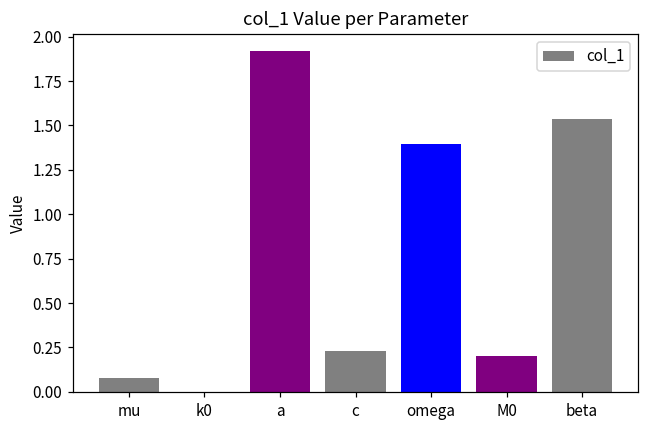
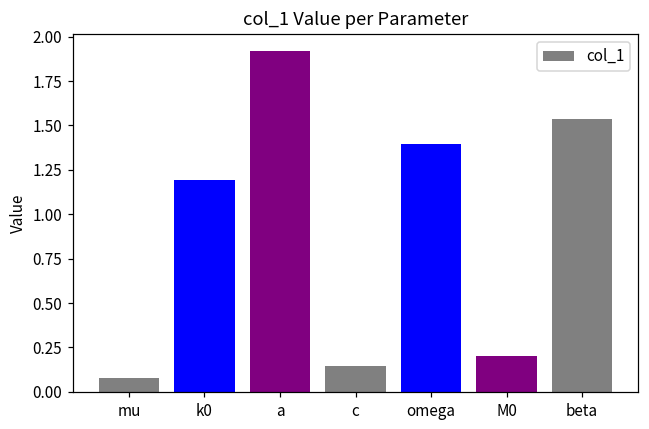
k0: 0.00 -> 1.19
c: 0.23 -> 0.15
